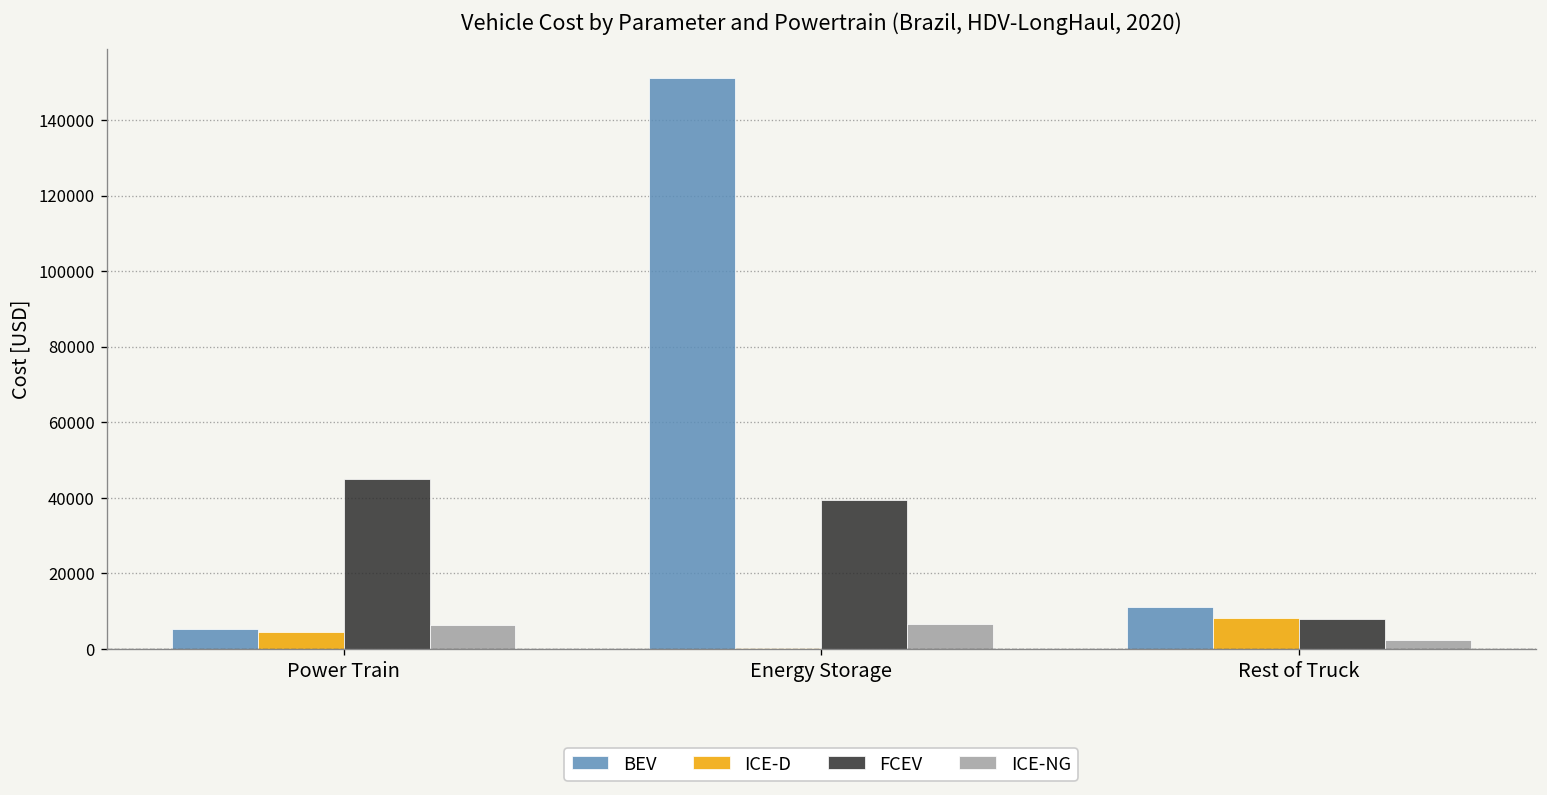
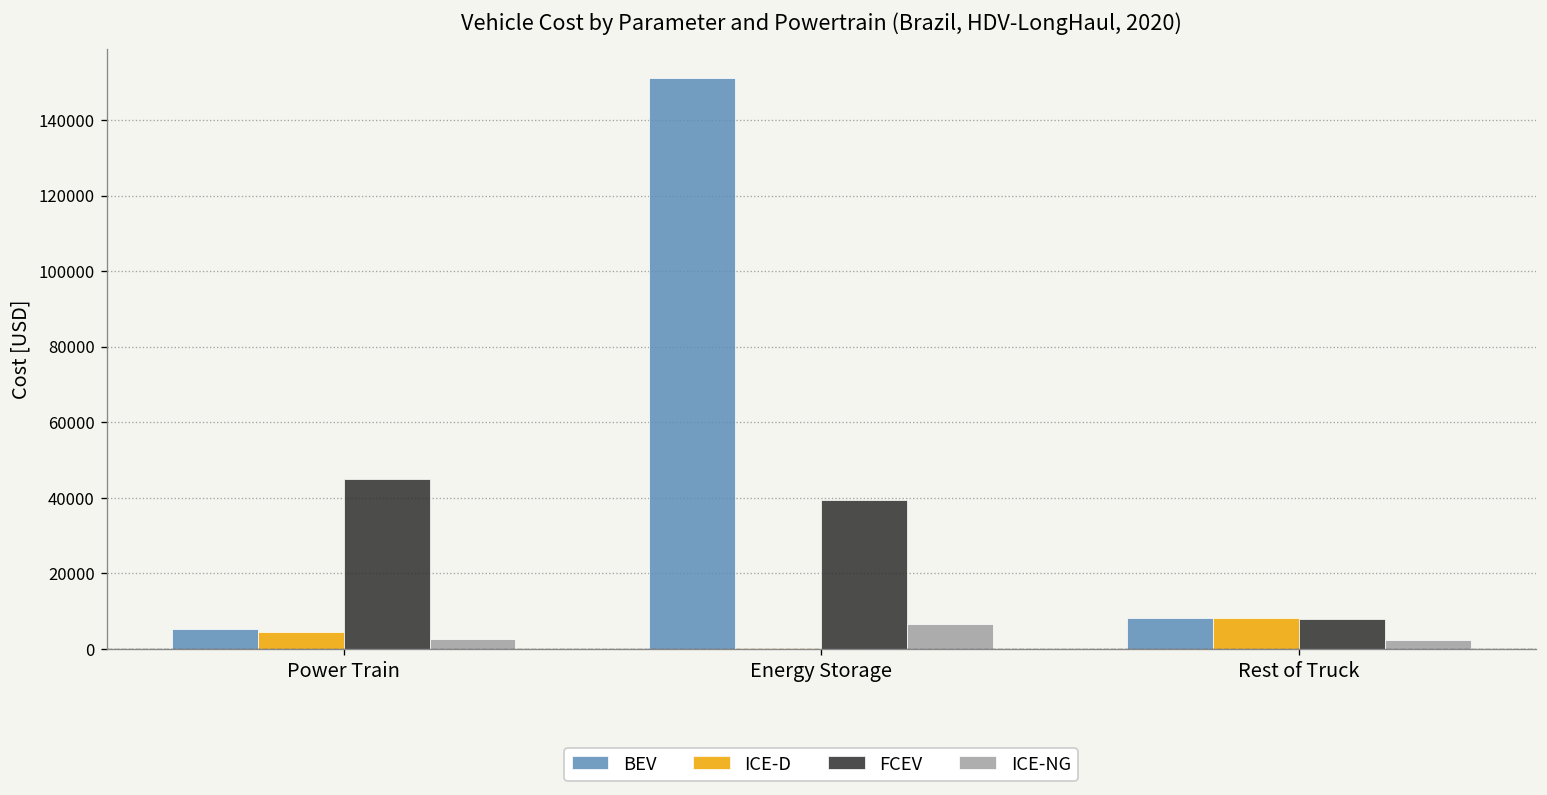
ICE-NG, Power Train: 6000 -> 3000
BEV, Rest of Truck: 11000 -> 8000
